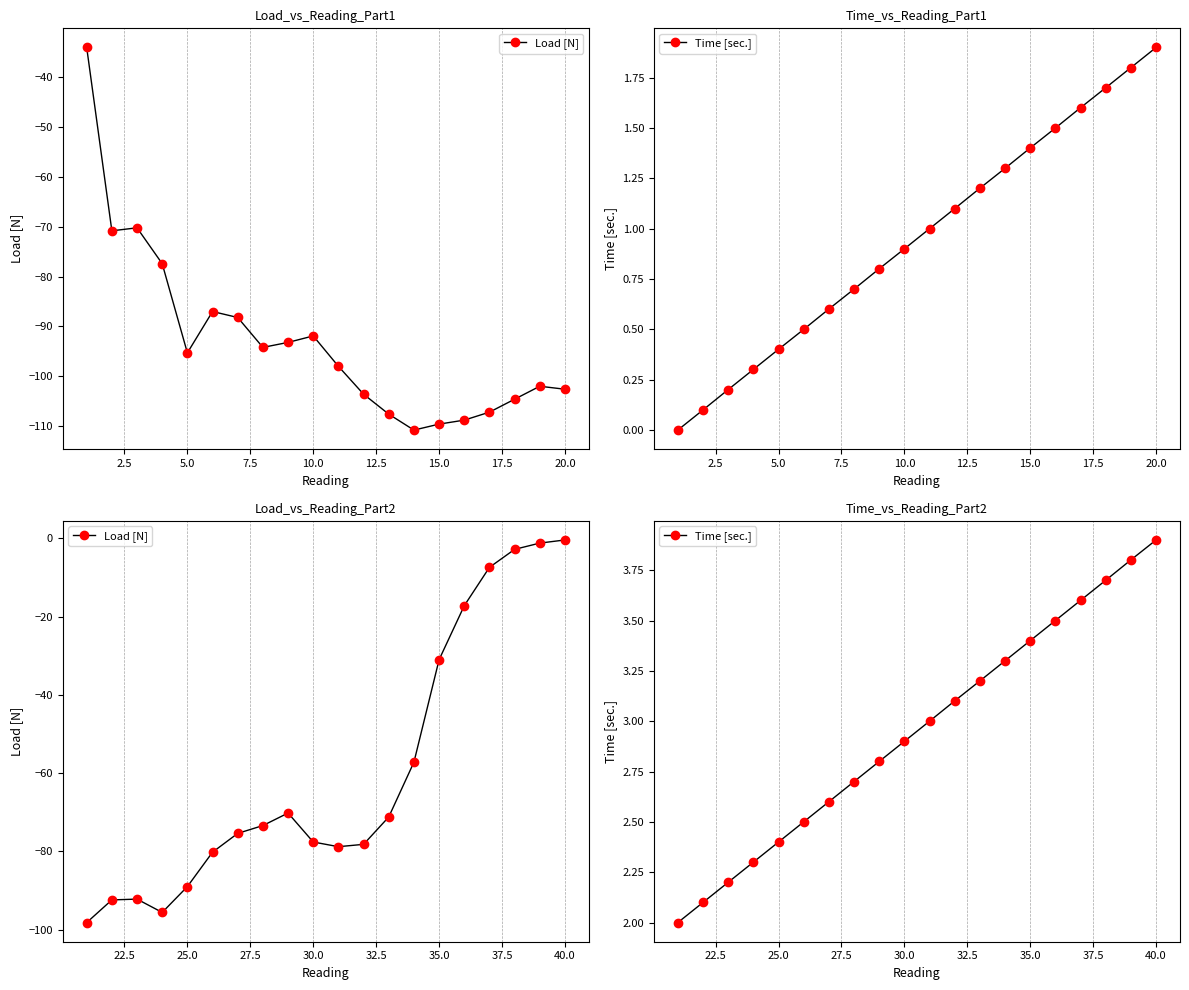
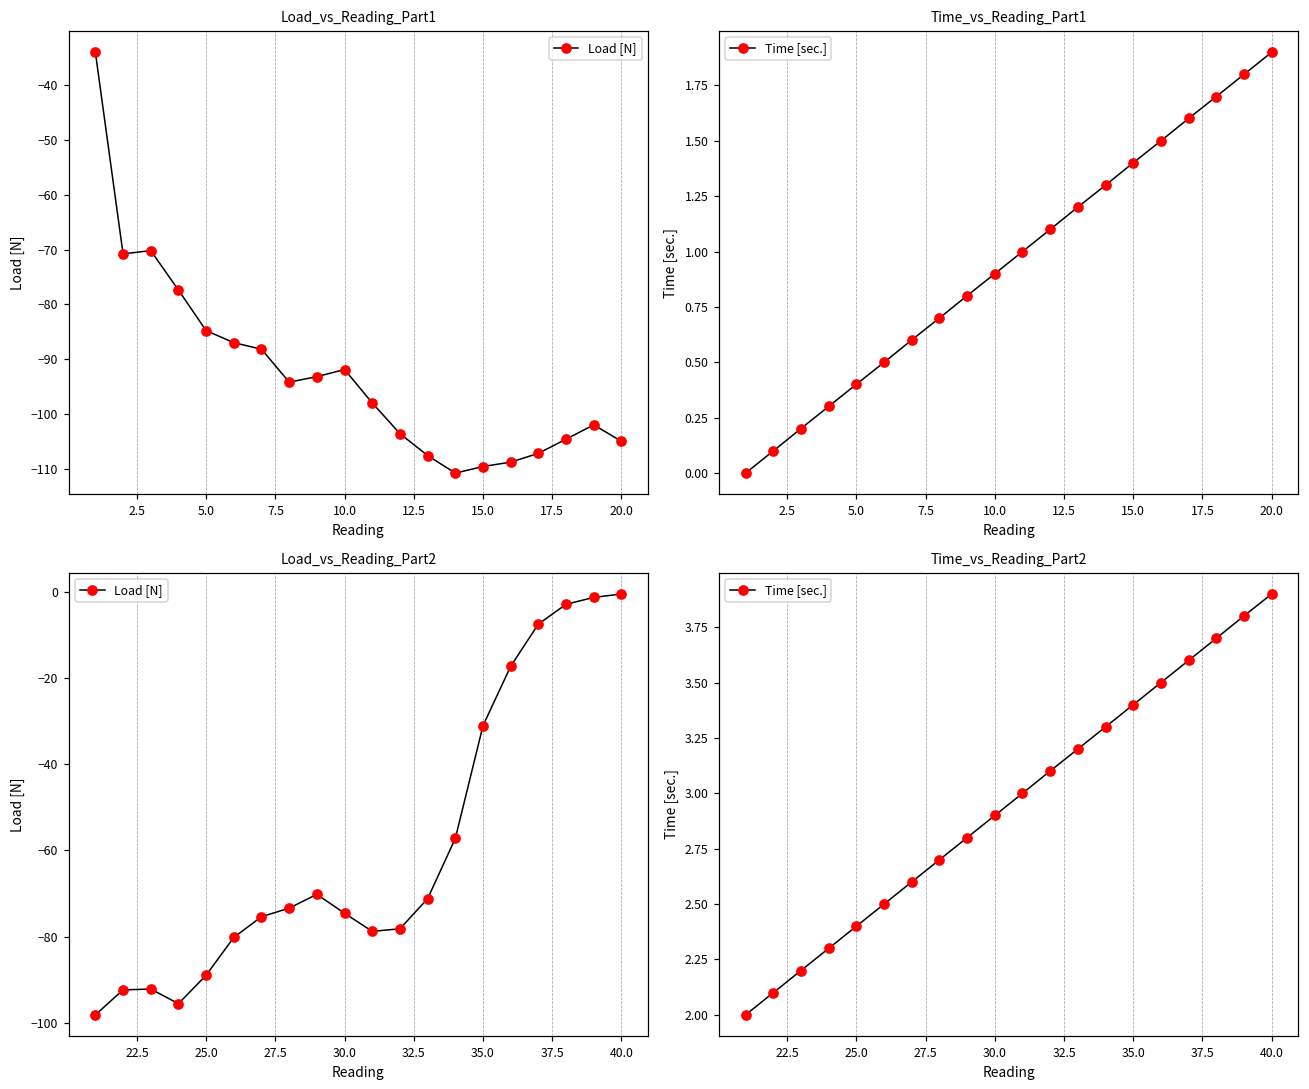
Load_vs_Reading_Part1, 5.0: -95 -> -85
Load_vs_Reading_Part1, 20.0: -103 -> -105
Load_vs_Reading_Part2, 30.0: -78 -> -75
